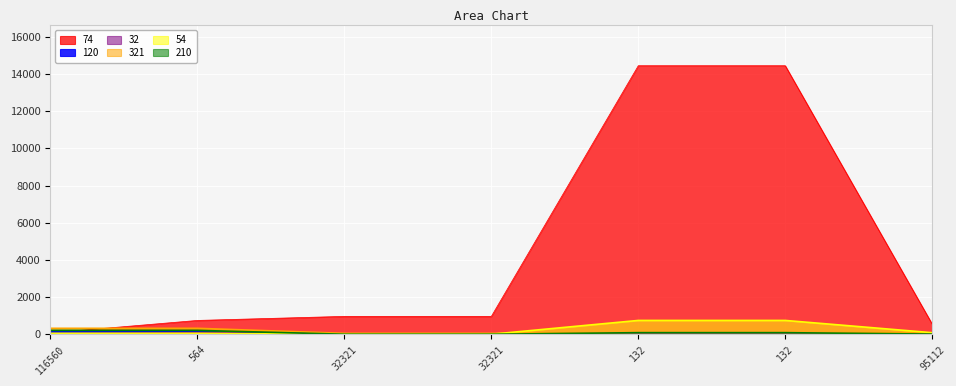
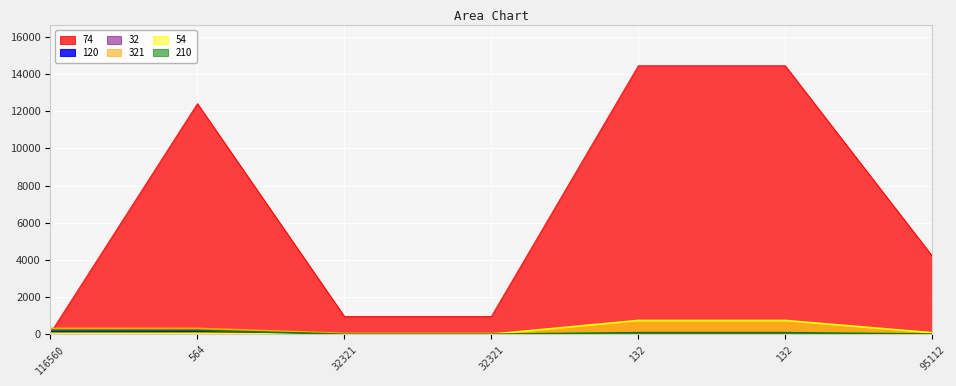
74, 564: 700 -> 12400
74, 95112: 500 -> 4200
